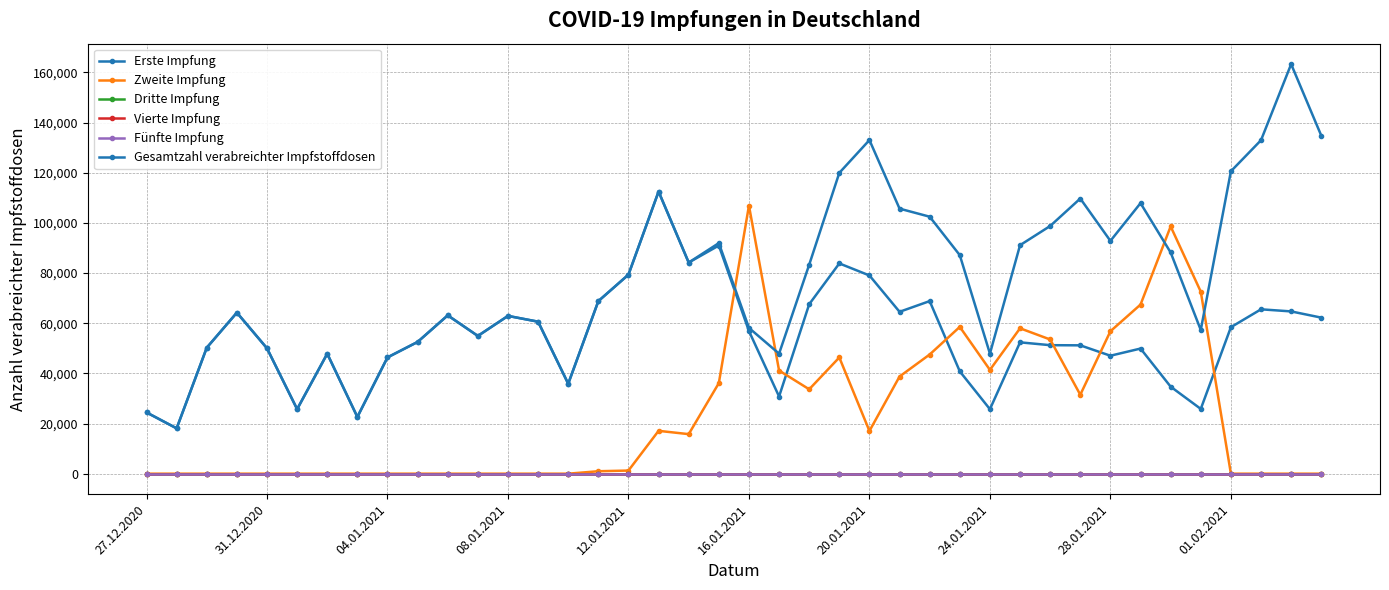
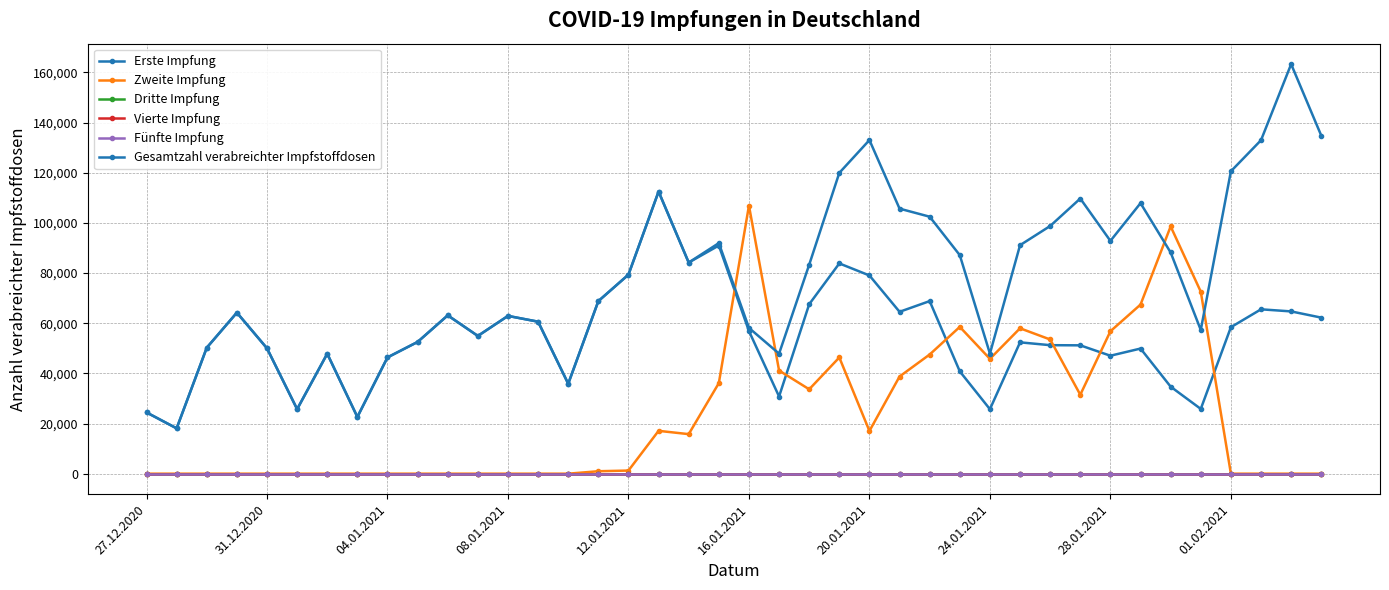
Zweite Impfung, 24.01.2021: 41,000 -> 46,000
